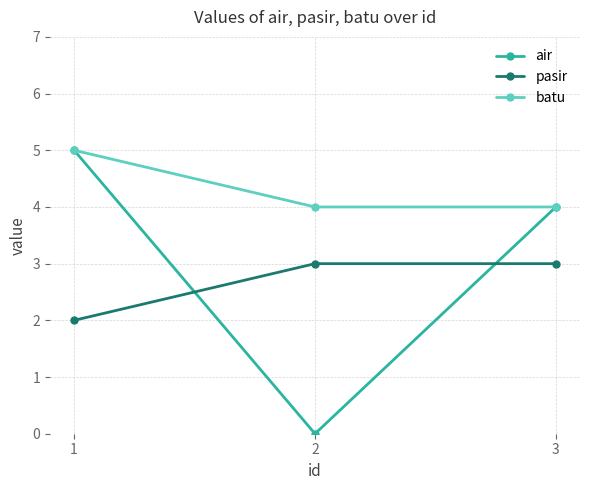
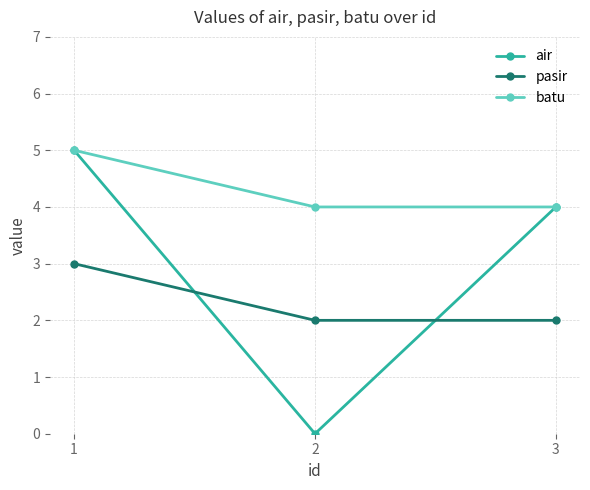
pasir, 1: 2 -> 3
pasir, 2: 3 -> 2
pasir, 3: 3 -> 2
